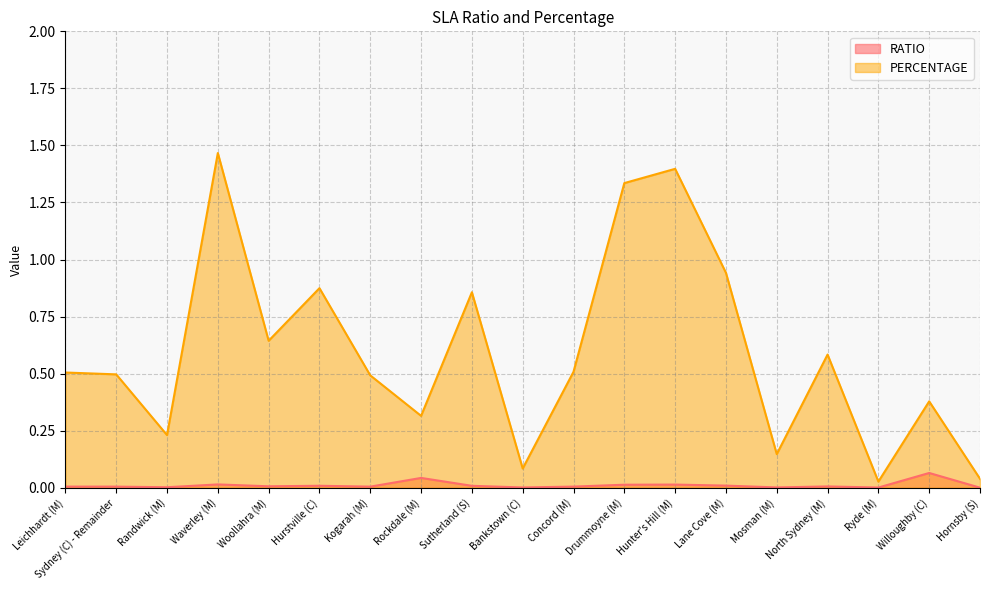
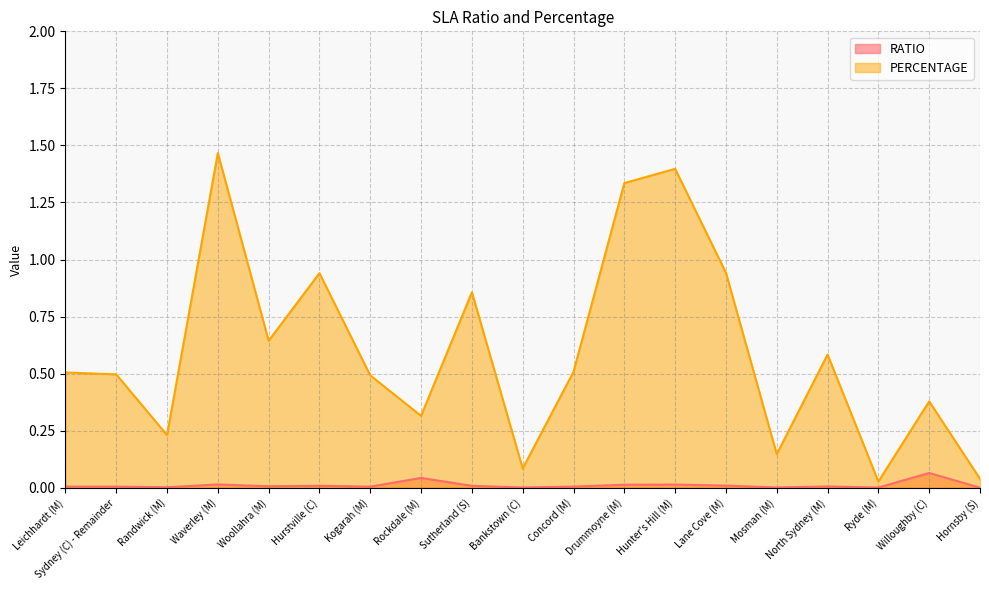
PERCENTAGE, Hurstville (C): 0.87 -> 0.94
